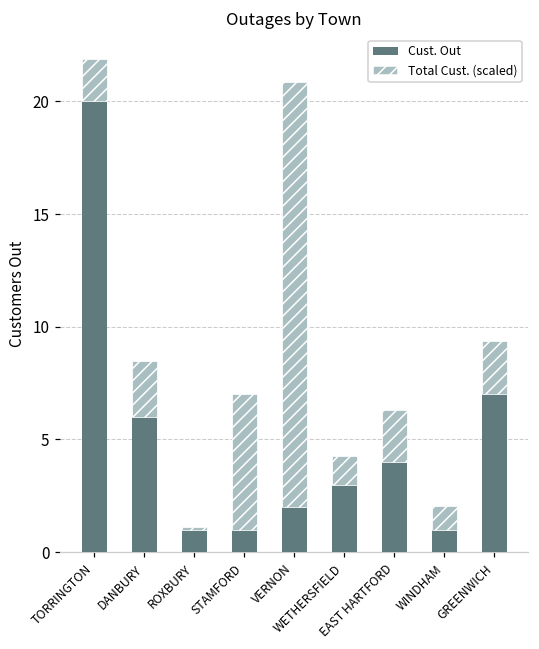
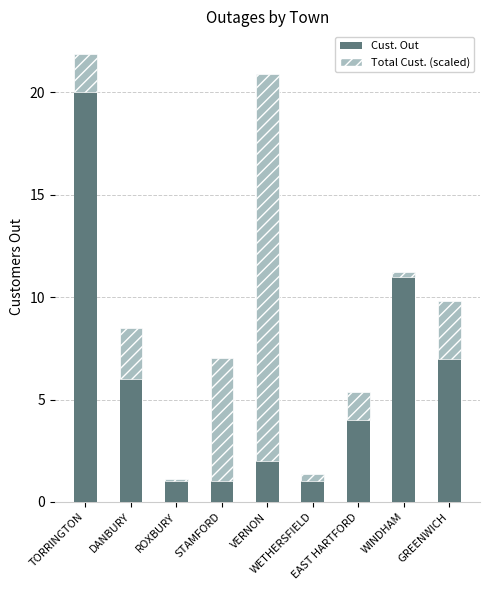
Cust. Out, WETHERSFIELD: 3 -> 1
Total Cust. (scaled), WETHERSFIELD: 1.2 -> 0.4
Total Cust. (scaled), EAST HARTFORD: 2.3 -> 1.3
Cust. Out, WINDHAM: 1 -> 11
Total Cust. (scaled), WINDHAM: 1.0 -> 0.2
Total Cust. (scaled), GREENWICH: 2.4 -> 2.8
